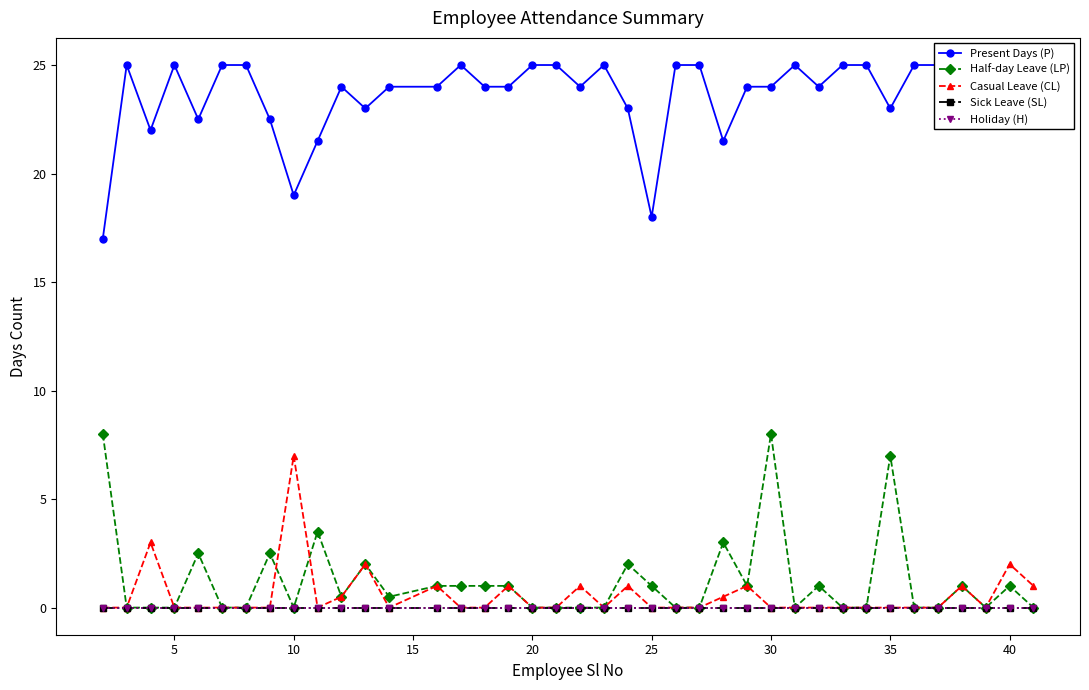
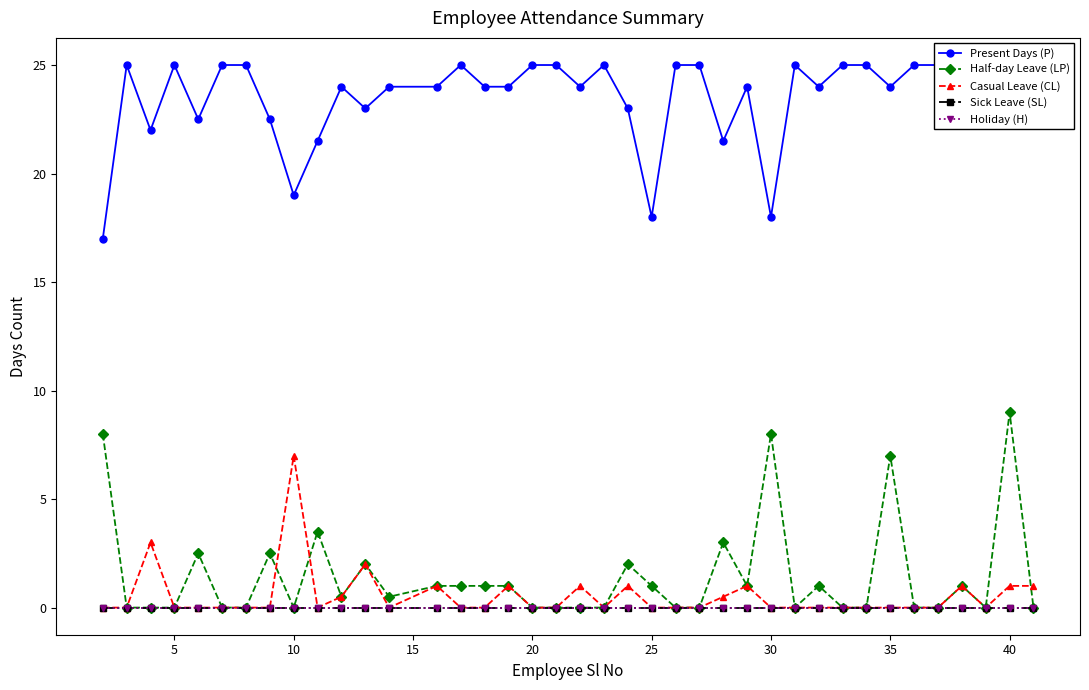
Present Days (P), 30: 24 -> 18
Present Days (P), 35: 23 -> 24
Half-day Leave (LP), 40: 1 -> 9
Casual Leave (CL), 40: 2 -> 1
